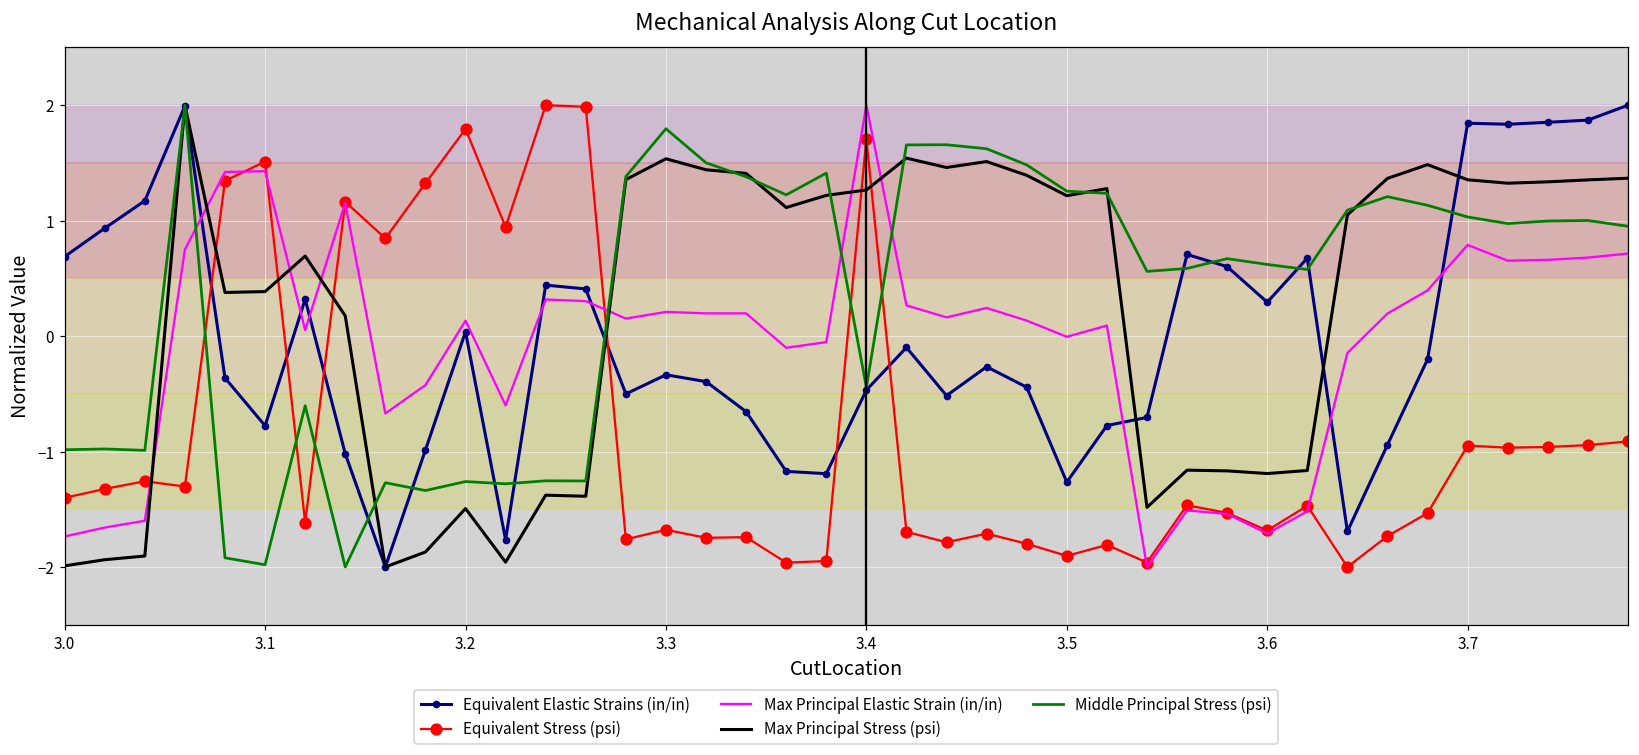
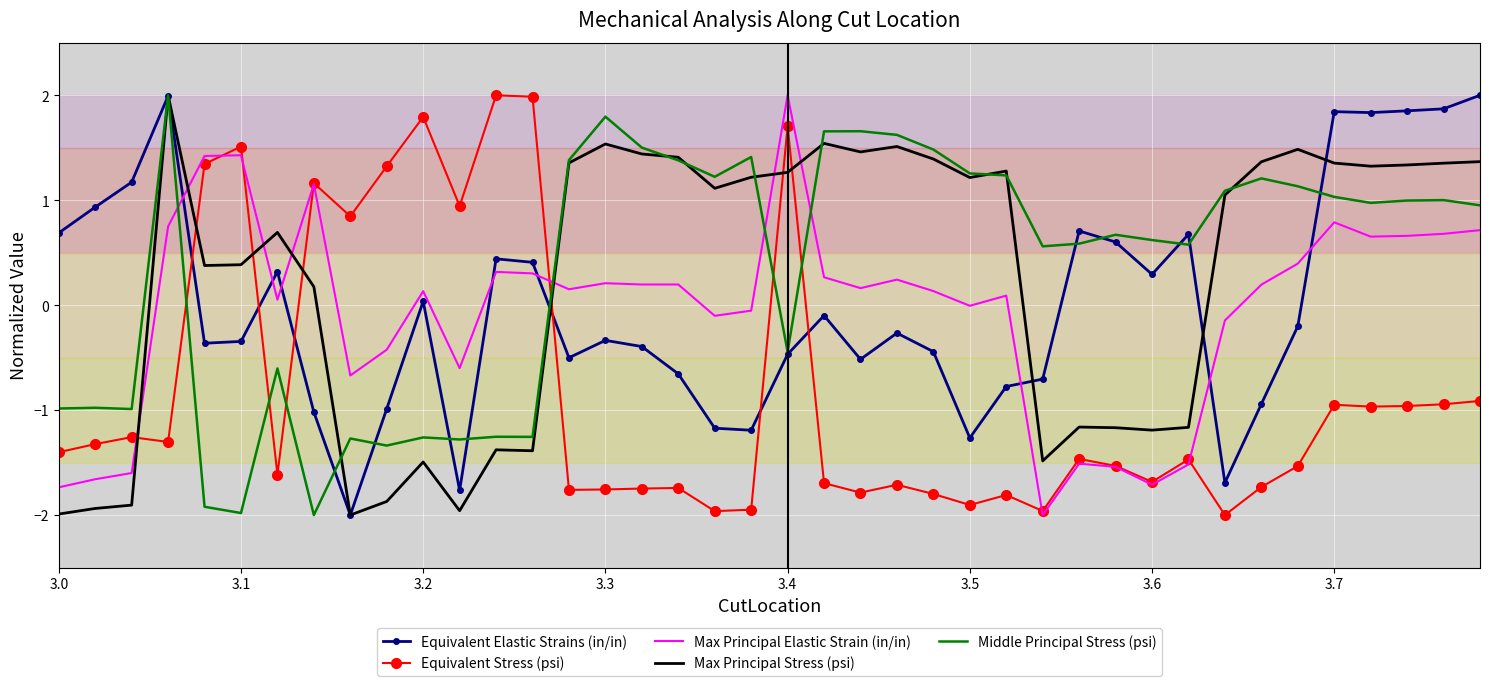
Equivalent Elastic Strains (in/in), 3.1: -0.78 -> -0.35
Equivalent Stress (psi), 3.3: -1.68 -> -1.76
